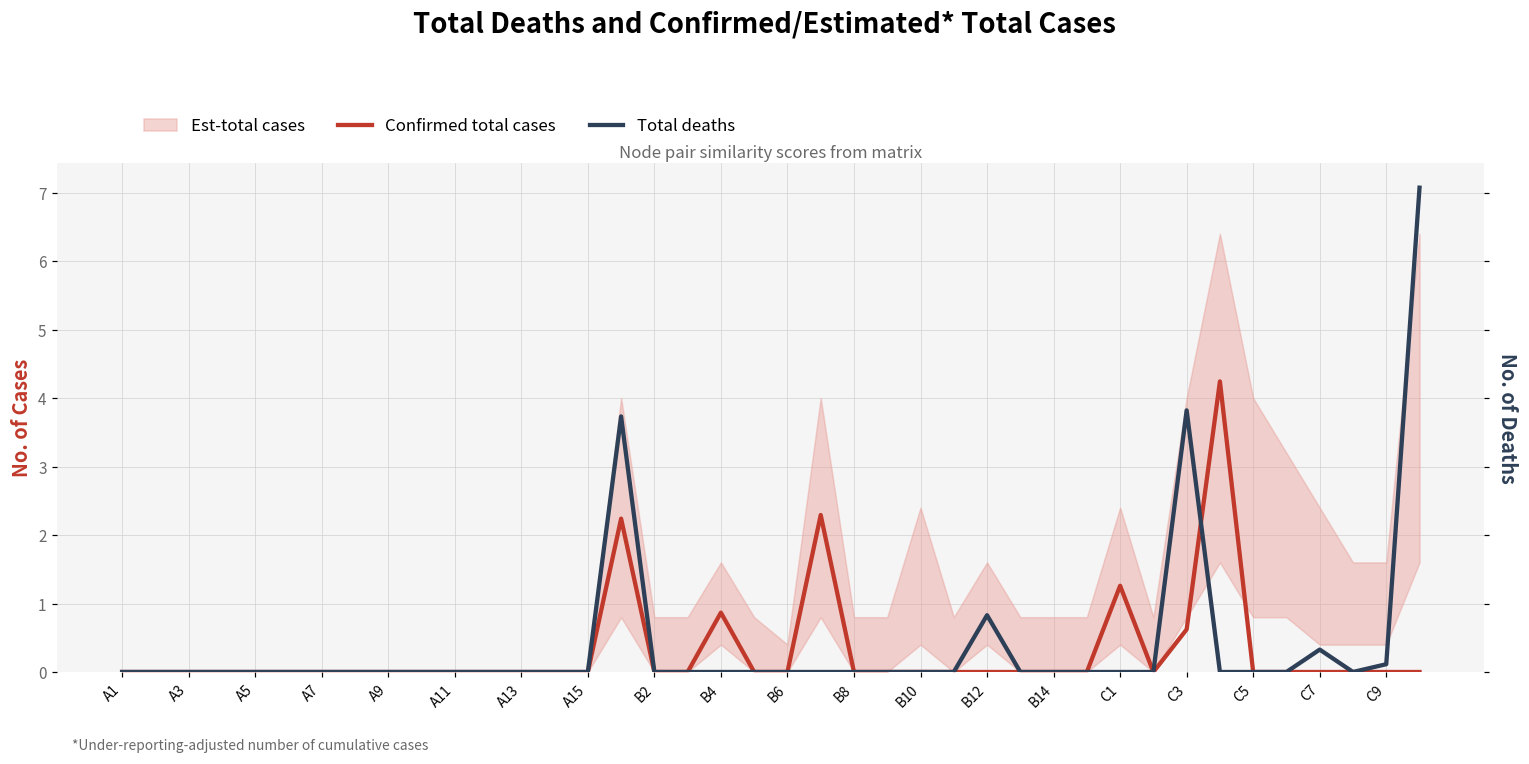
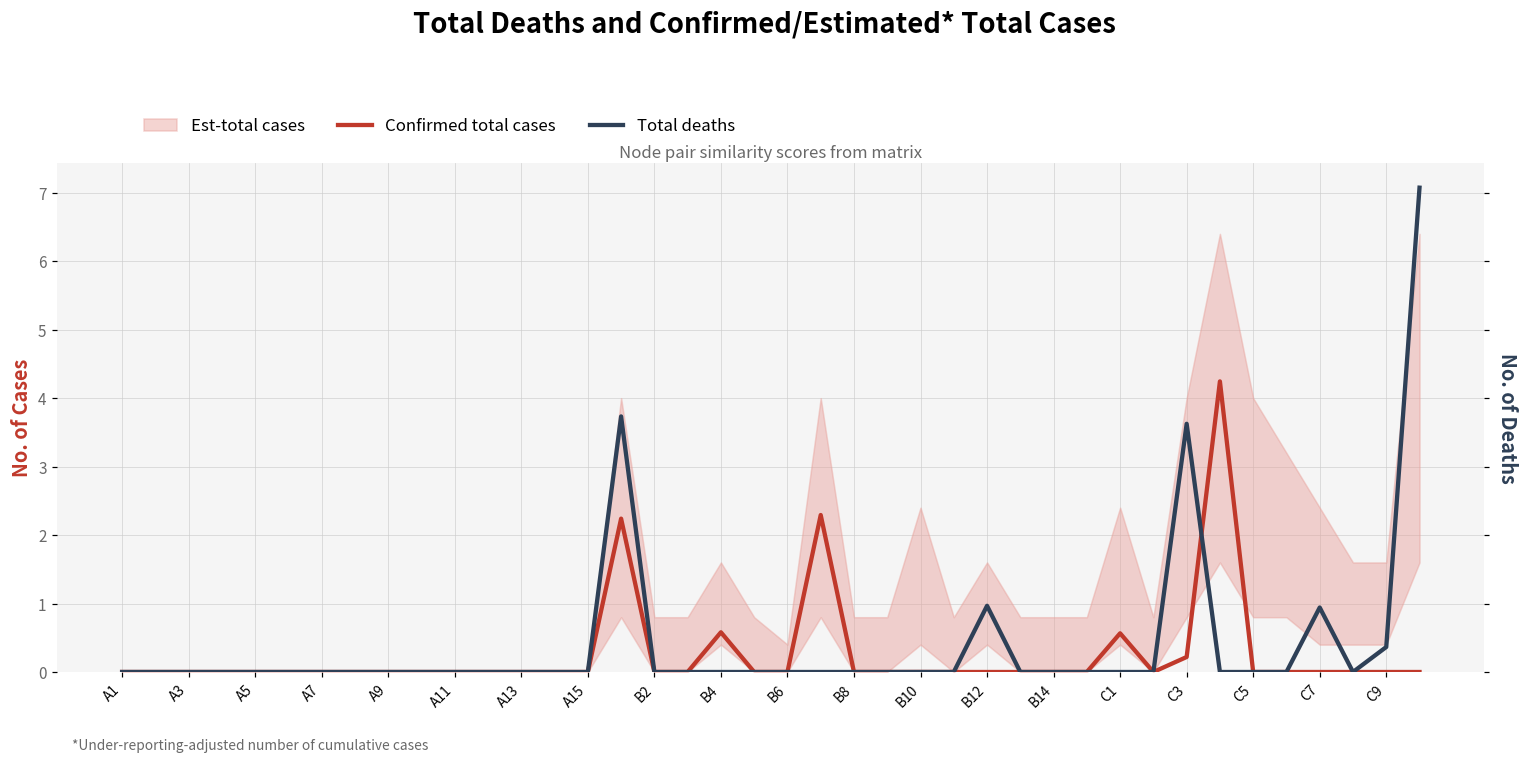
Confirmed total cases, B4: 0.9 -> 0.6
Total deaths, B12: 0.8 -> 1.0
Confirmed total cases, C1: 1.3 -> 0.6
Confirmed total cases, C3: 0.6 -> 0.2
Total deaths, C3: 3.8 -> 3.6
Total deaths, C7: 0.3 -> 0.9
Total deaths, C9: 0.1 -> 0.4
